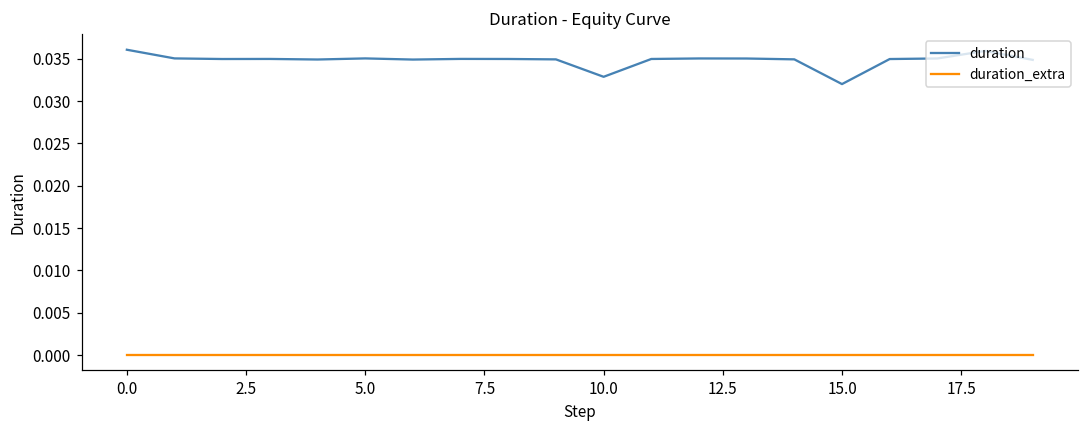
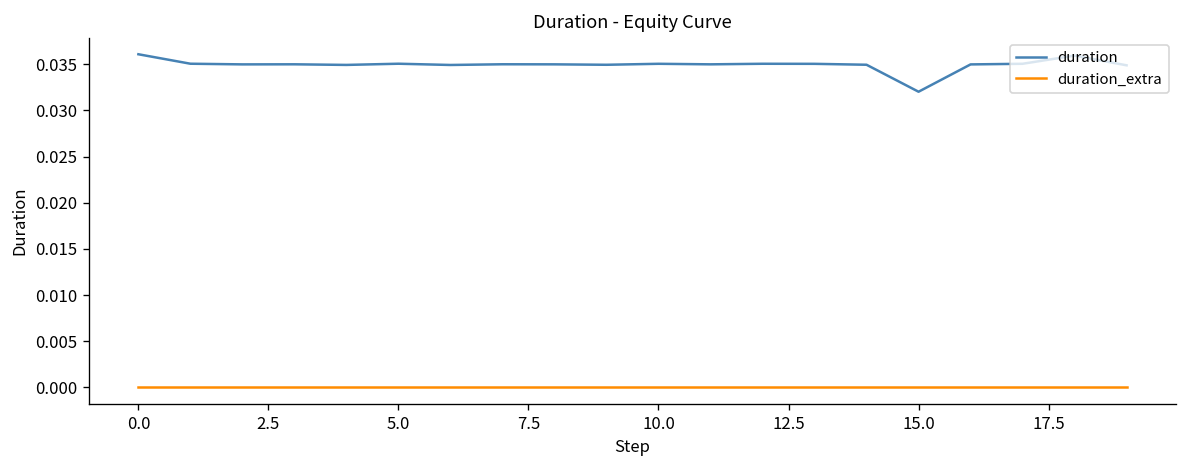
duration, 10.0: 0.033 -> 0.035
